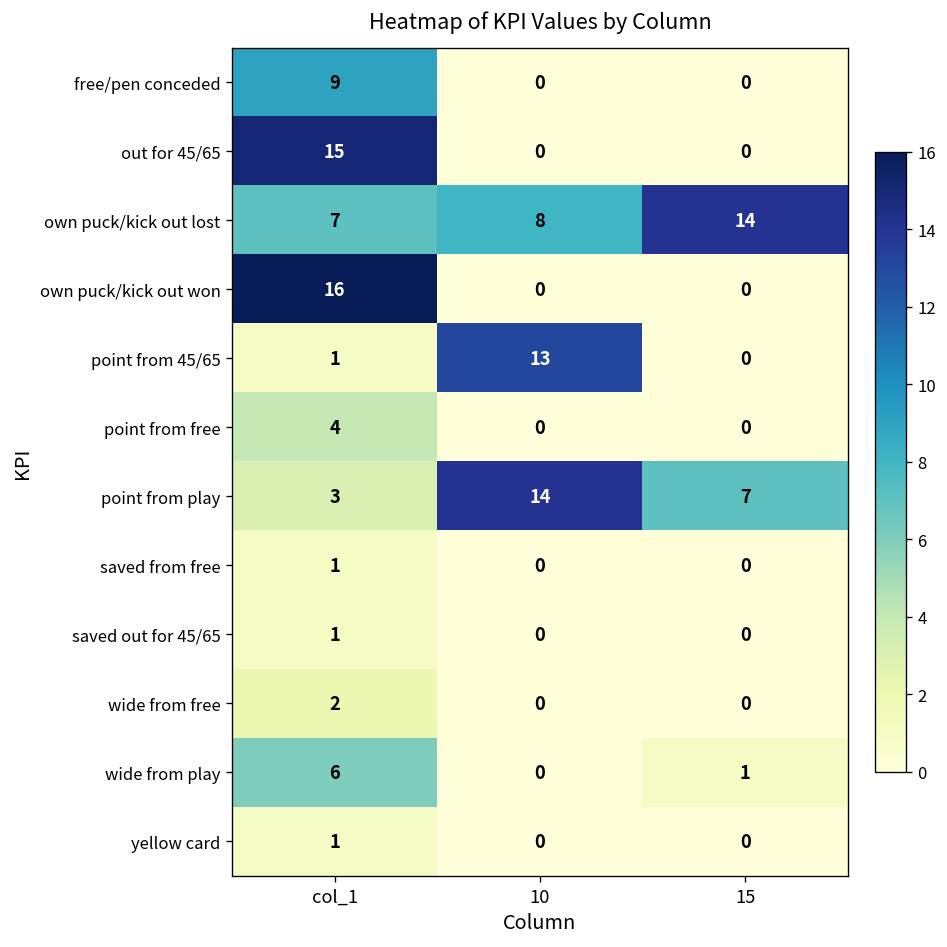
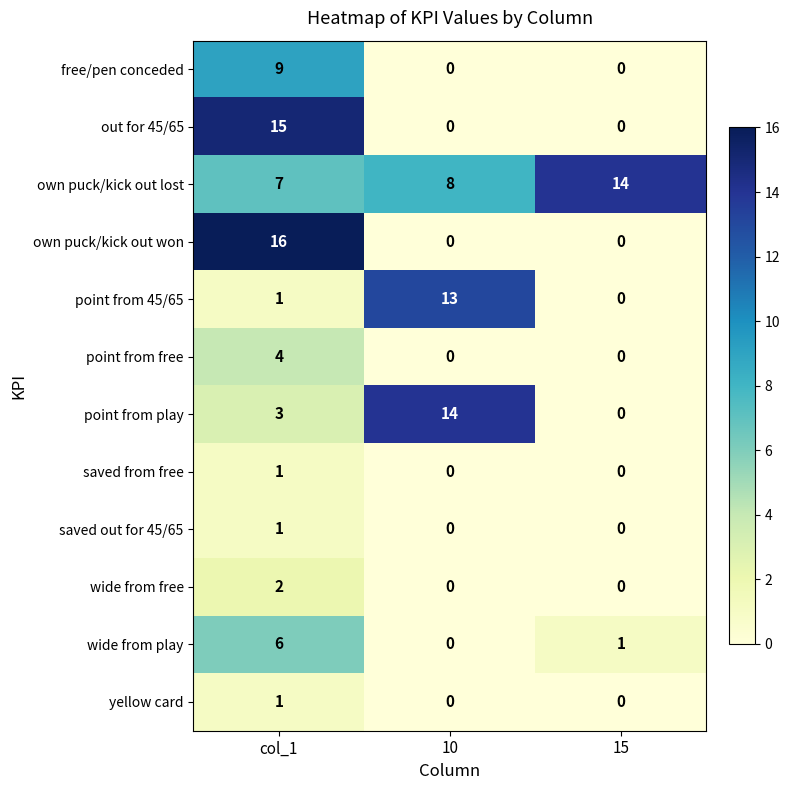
point from play, 15: 7 -> 0
